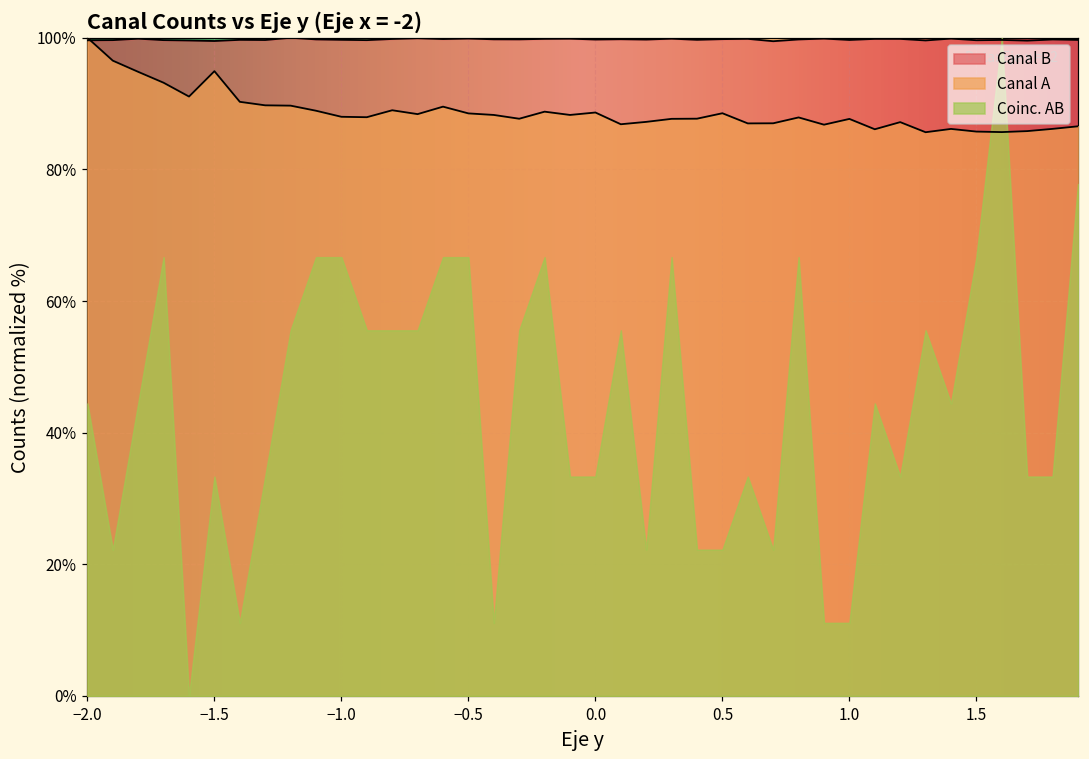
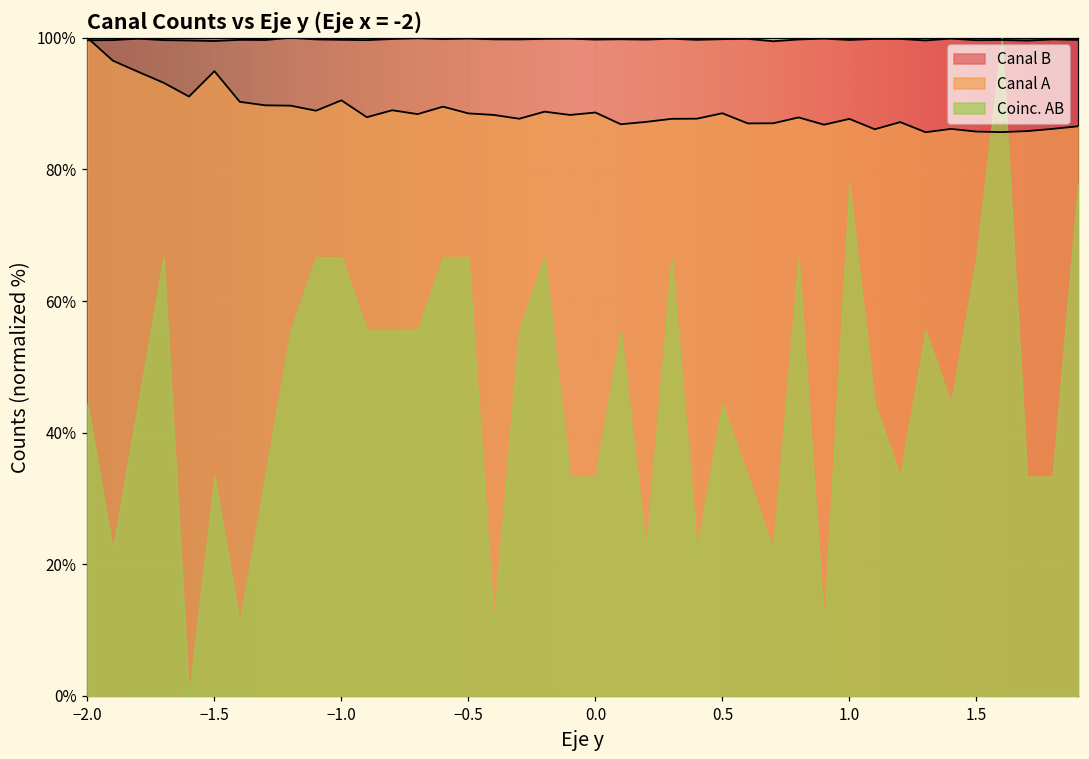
Canal A, −1.0: 88% -> 90%
Coinc. AB, 0.5: 22% -> 44%
Coinc. AB, 1.0: 11% -> 78%
